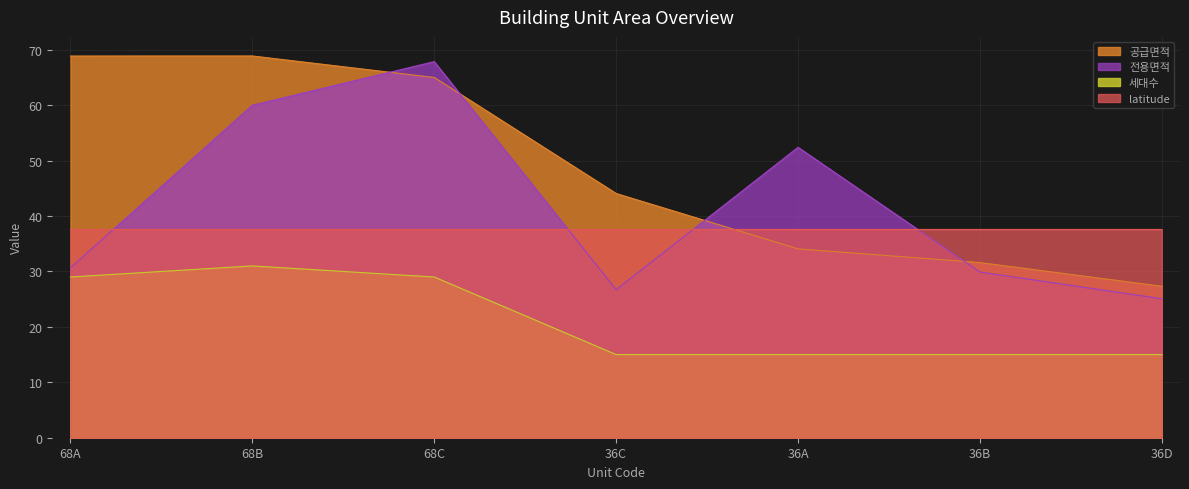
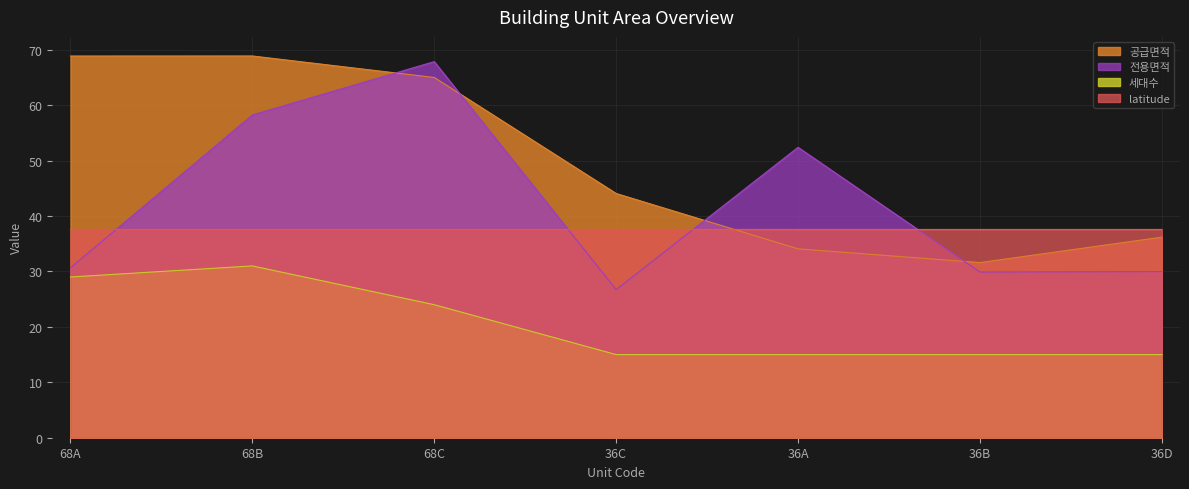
전용면적, 68B: 60 -> 58
세대수, 68C: 29 -> 24
공급면적, 36D: 27 -> 36
전용면적, 36D: 25 -> 30
